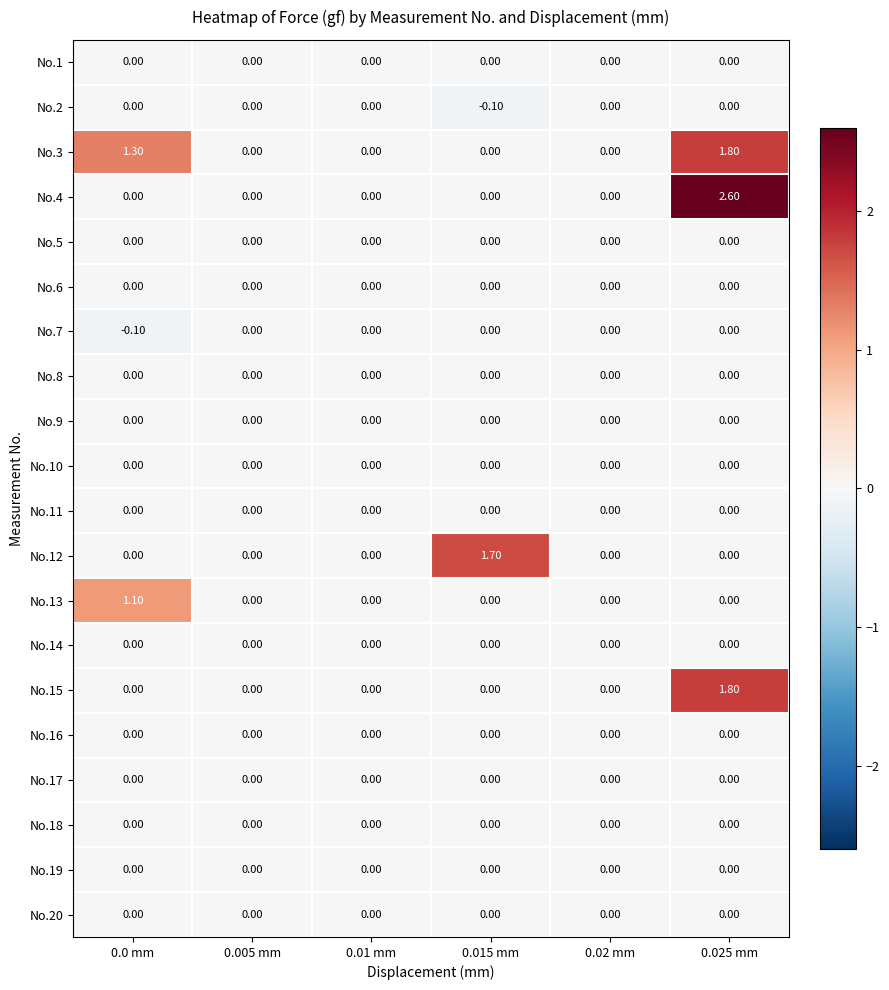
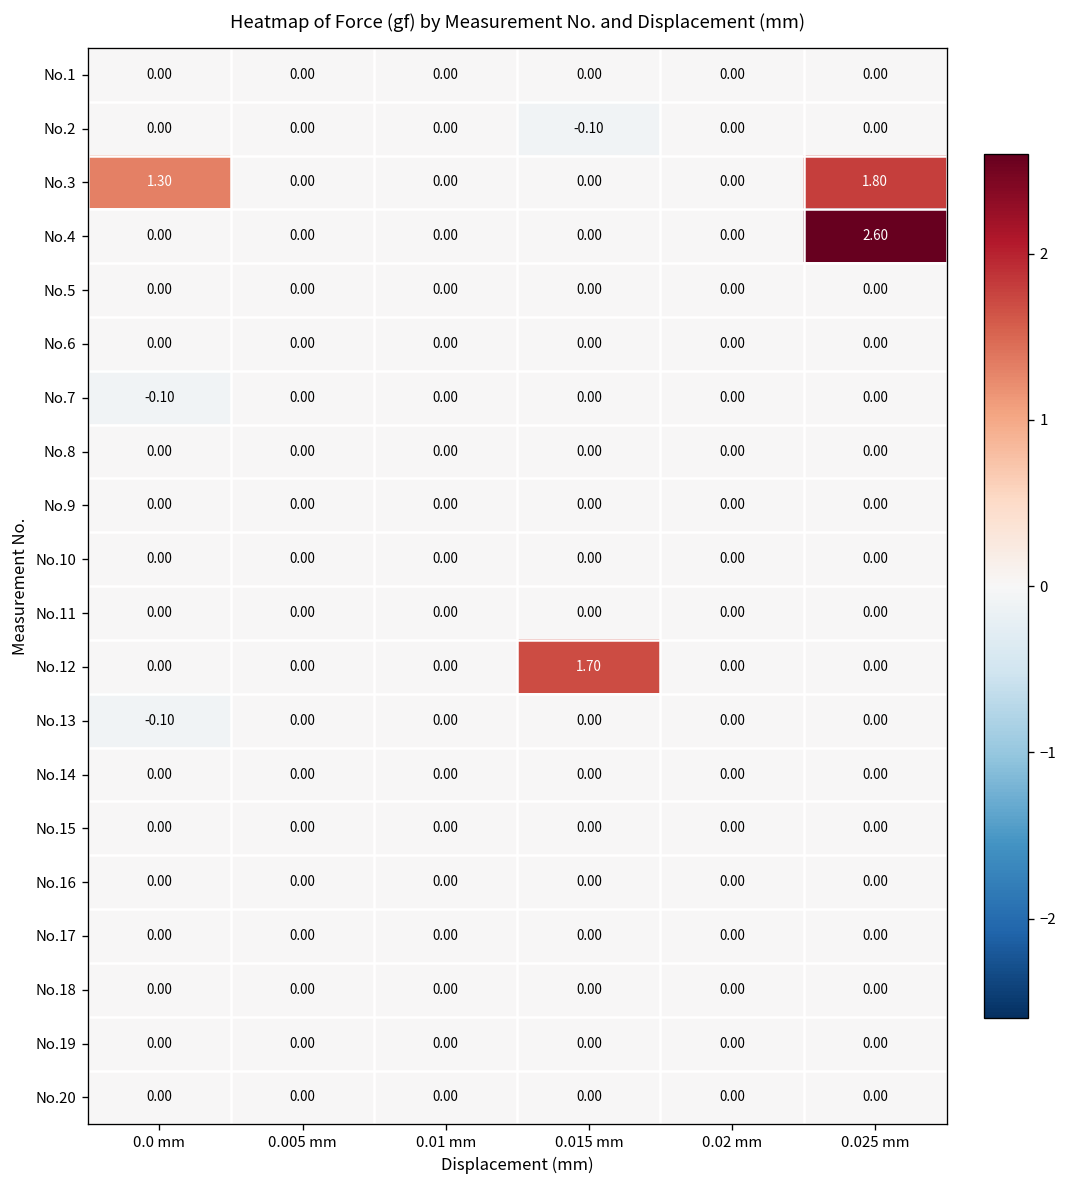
No.13, 0.0 mm: 1.10 -> -0.10
No.15, 0.025 mm: 1.80 -> 0.00
